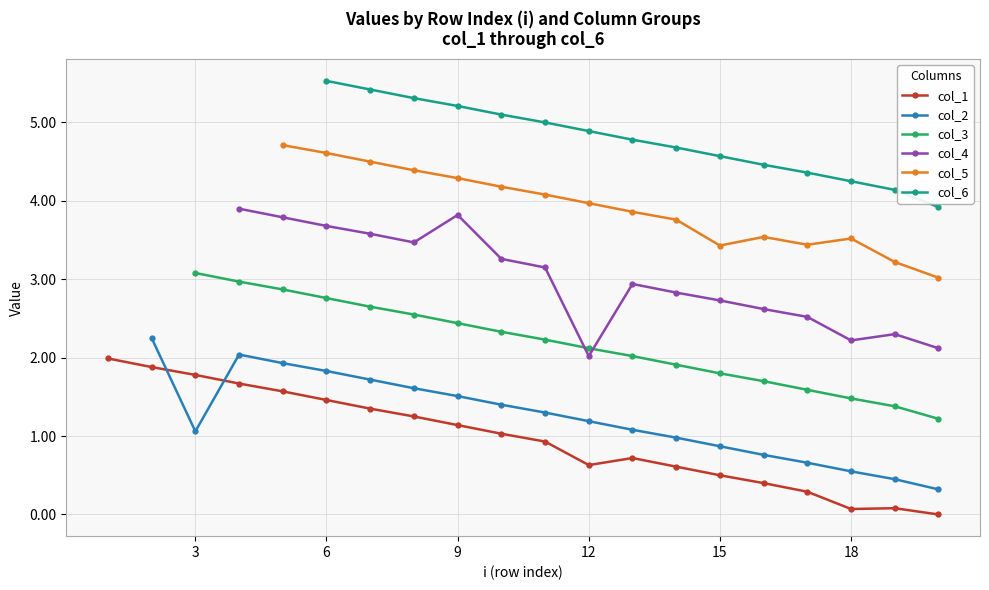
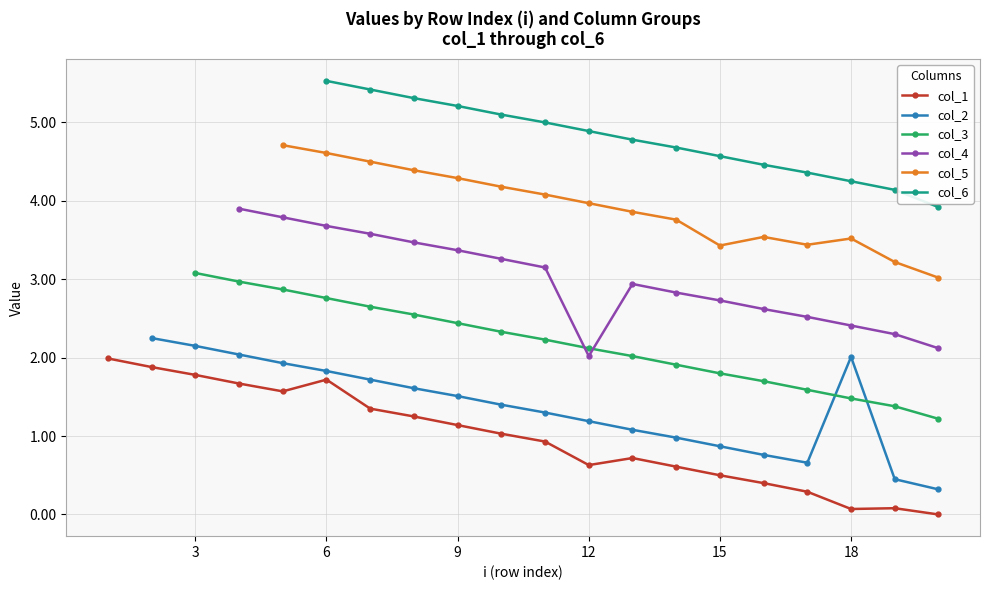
col_2, 3: 1.1 -> 2.2
col_1, 6: 1.5 -> 1.7
col_4, 9: 3.8 -> 3.4
col_2, 18: 0.6 -> 2.0
col_4, 18: 2.2 -> 2.4
